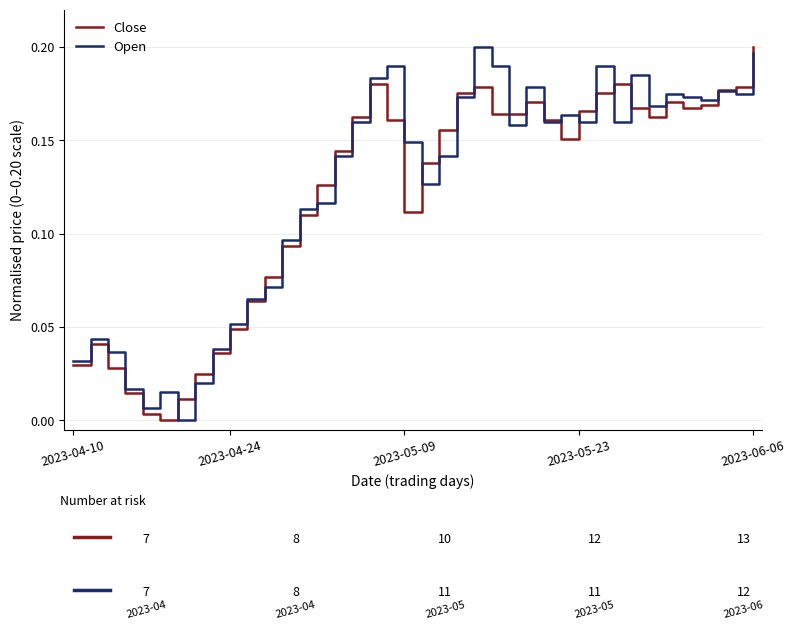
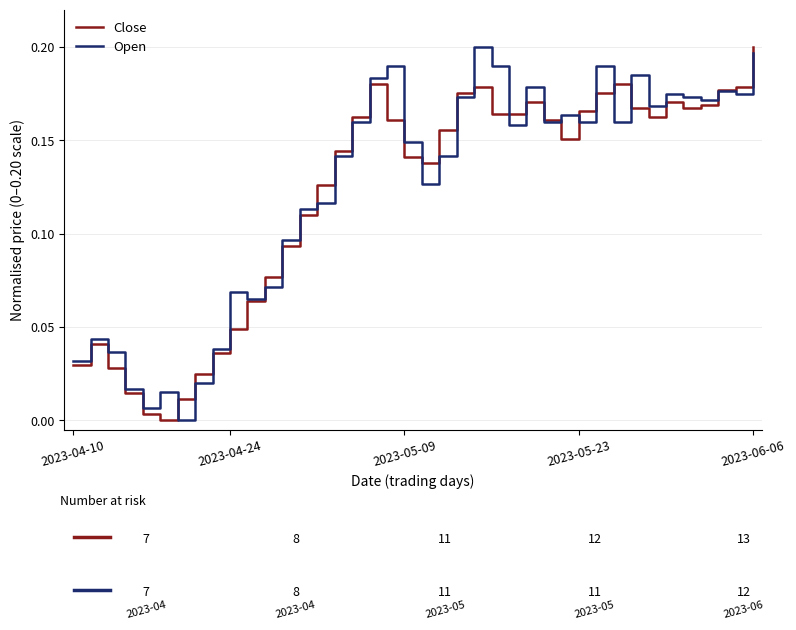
Open, 2023-04-24: 0.052 -> 0.069
Close, 2023-05-09: 10 -> 11
